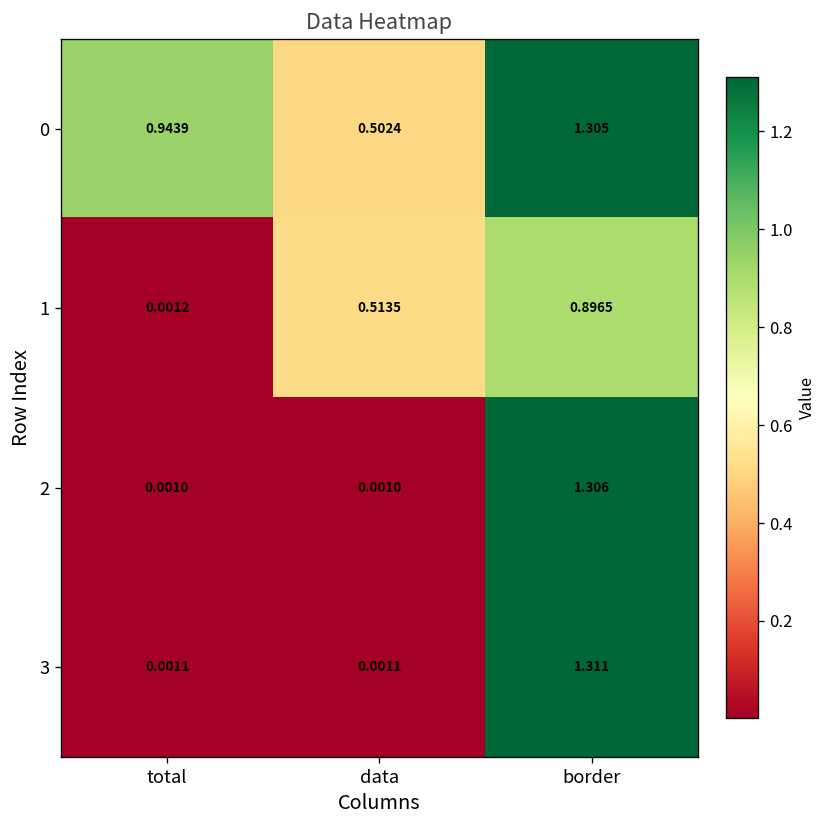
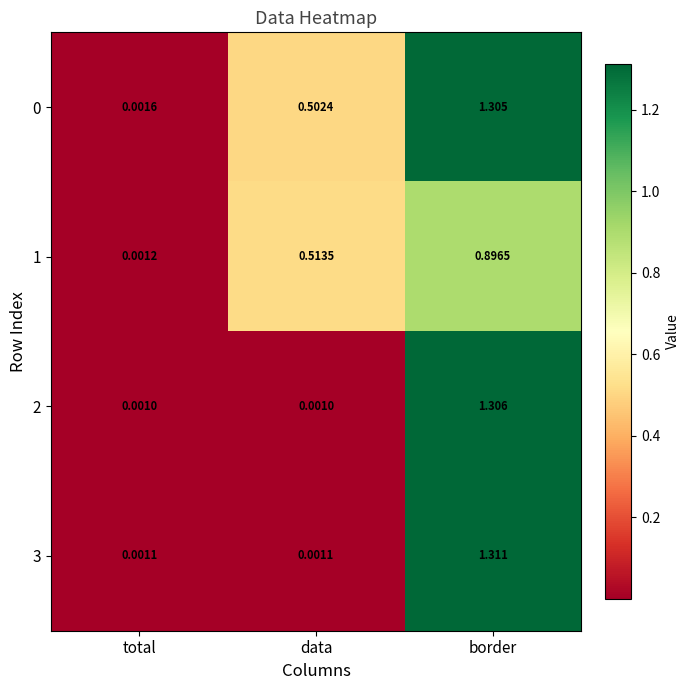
0, total: 0.9439 -> 0.0016
